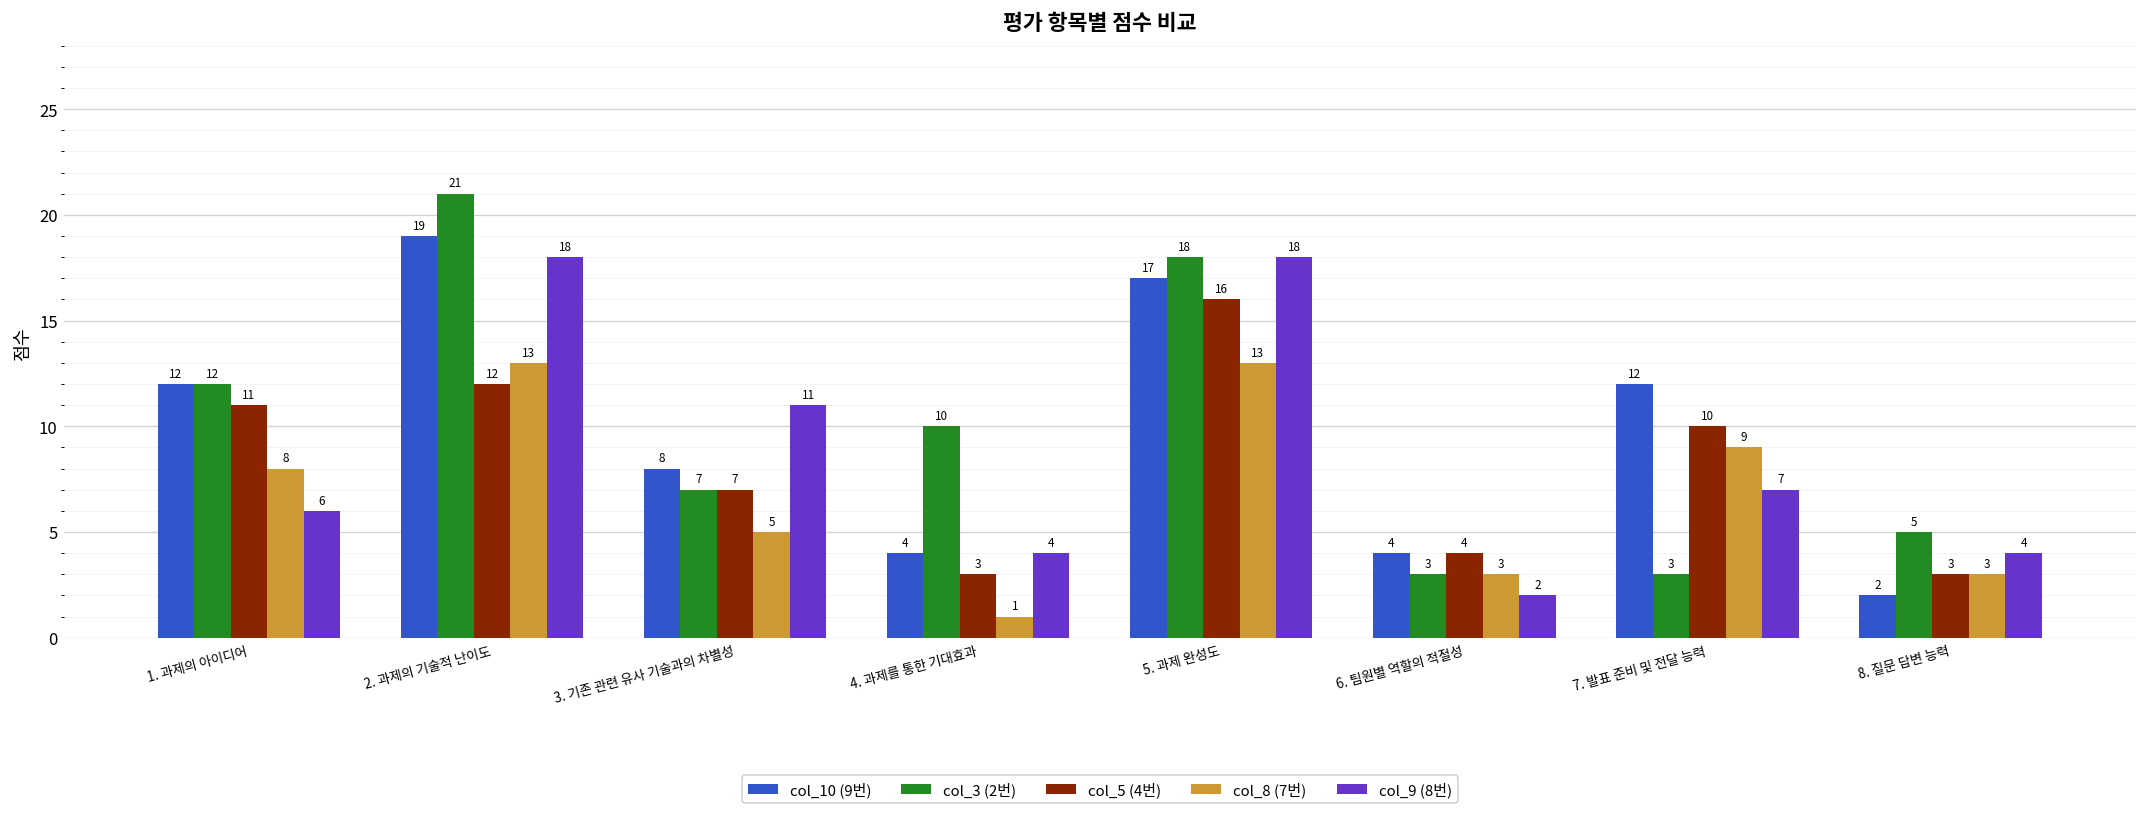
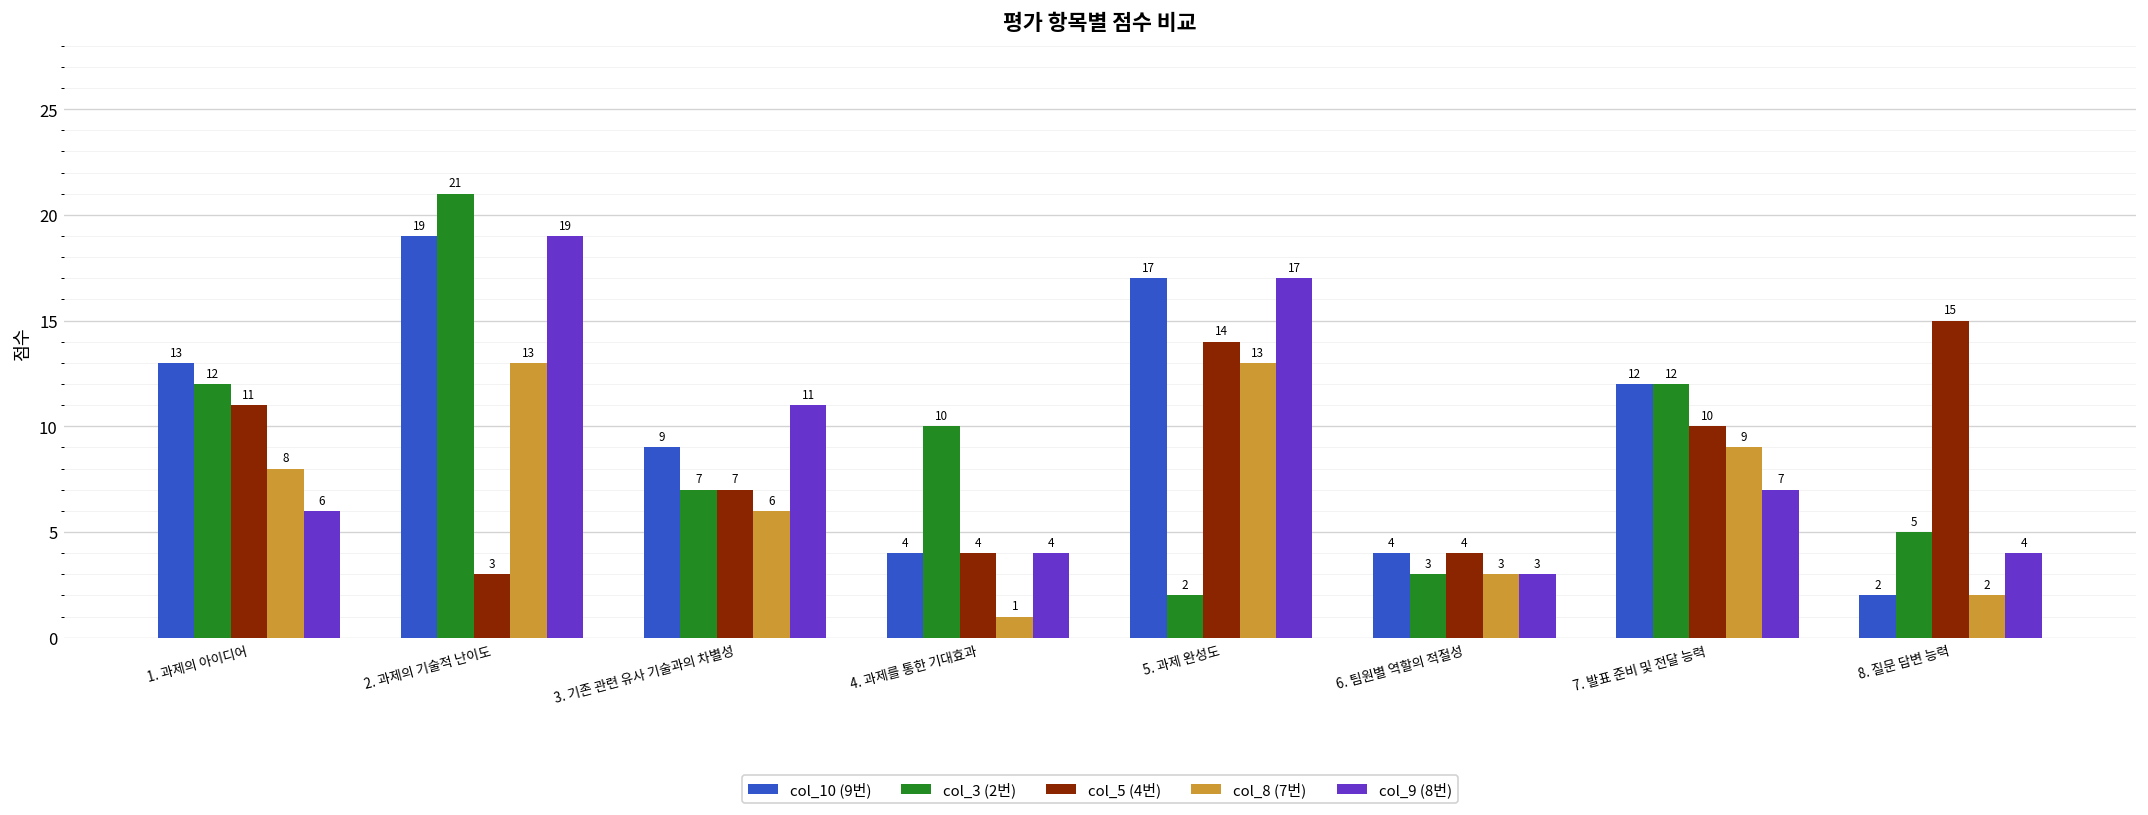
col_10 (9번), 1. 과제의 아이디어: 12 -> 13
col_5 (4번), 2. 과제의 기술적 난이도: 12 -> 3
col_9 (8번), 2. 과제의 기술적 난이도: 18 -> 19
col_10 (9번), 3. 기존 관련 유사 기술과의 차별성: 8 -> 9
col_8 (7번), 3. 기존 관련 유사 기술과의 차별성: 5 -> 6
col_5 (4번), 4. 과제를 통한 기대효과: 3 -> 4
col_3 (2번), 5. 과제 완성도: 18 -> 2
col_5 (4번), 5. 과제 완성도: 16 -> 14
col_9 (8번), 5. 과제 완성도: 18 -> 17
col_9 (8번), 6. 팀원별 역할의 적절성: 2 -> 3
col_3 (2번), 7. 발표 준비 및 전달 능력: 3 -> 12
col_5 (4번), 8. 질문 답변 능력: 3 -> 15
col_8 (7번), 8. 질문 답변 능력: 3 -> 2
